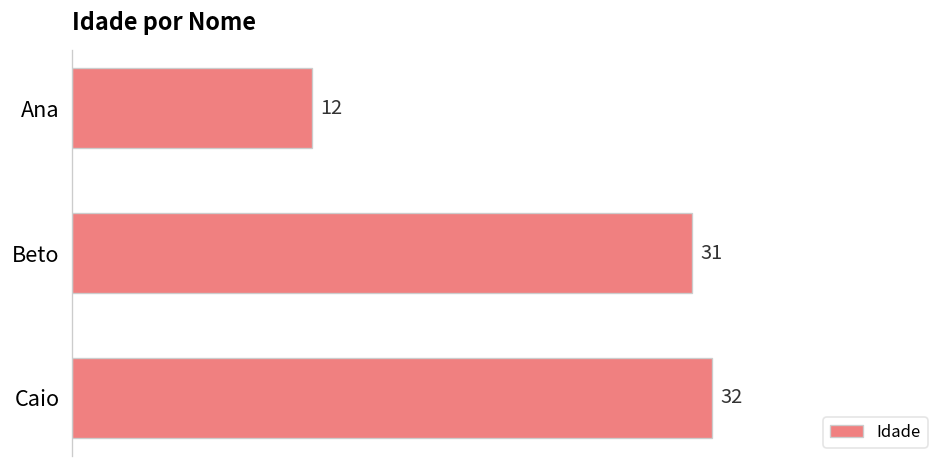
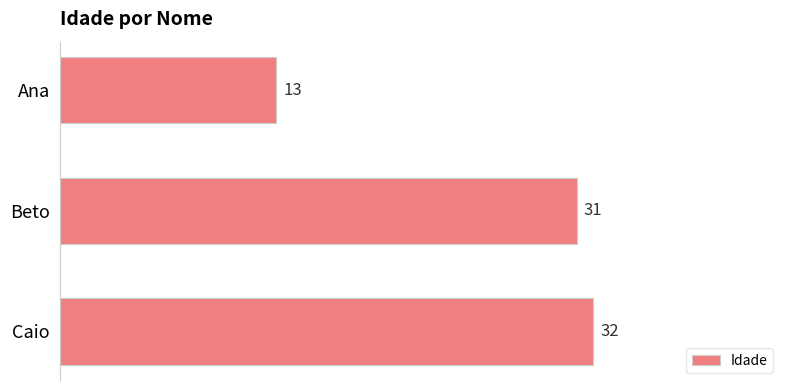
Ana: 12 -> 13
